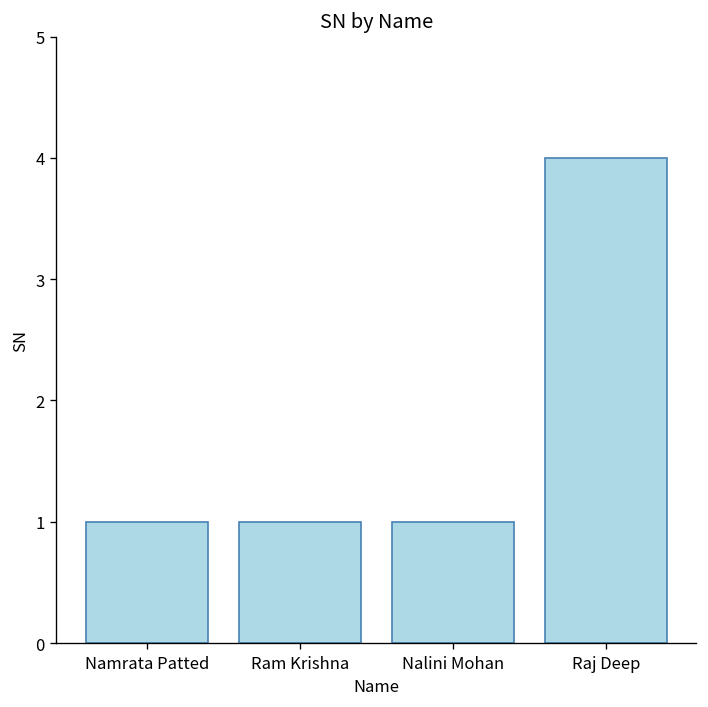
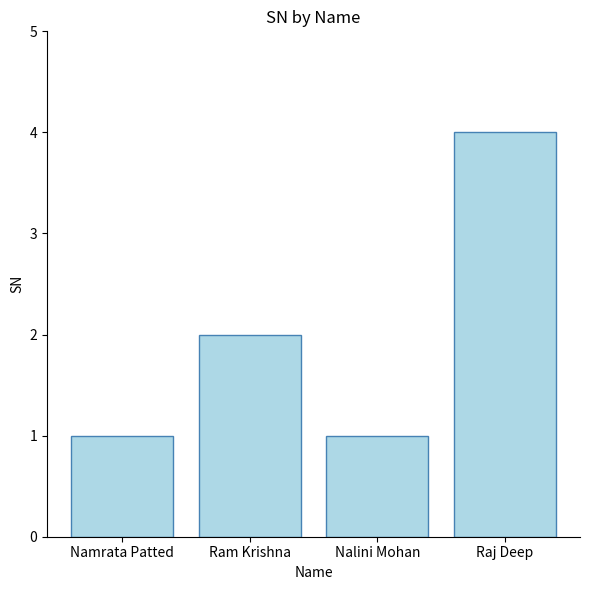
Ram Krishna: 1 -> 2
